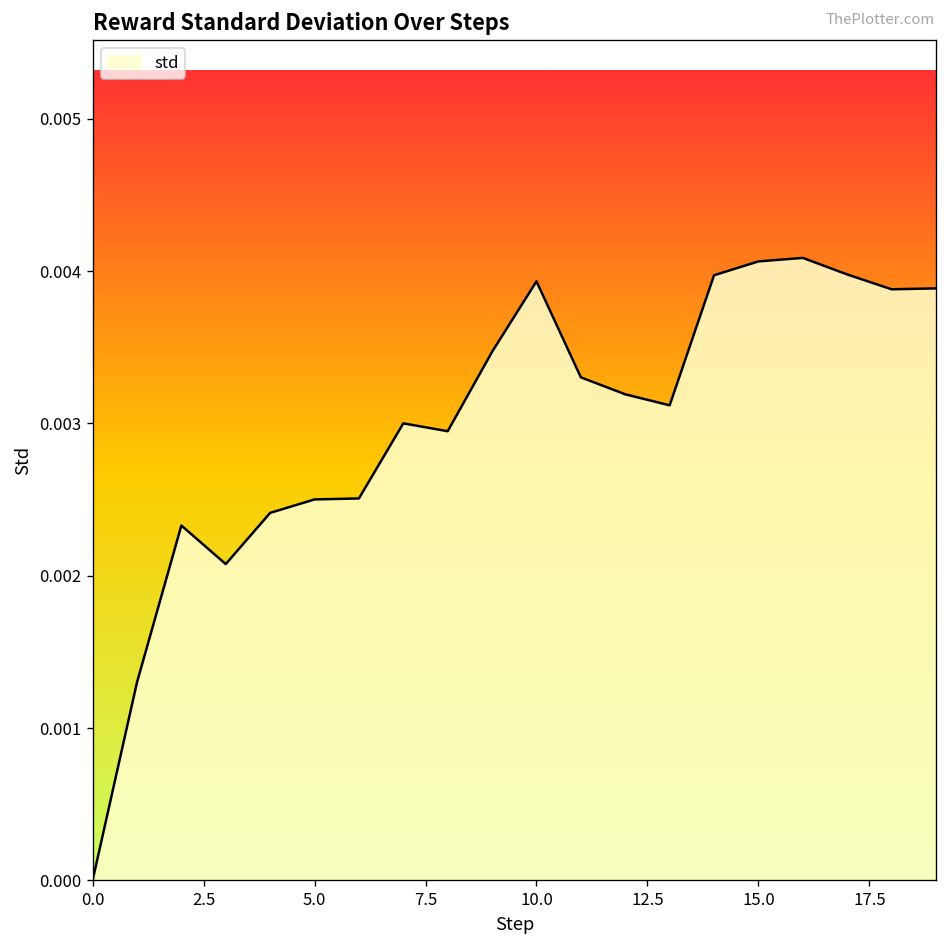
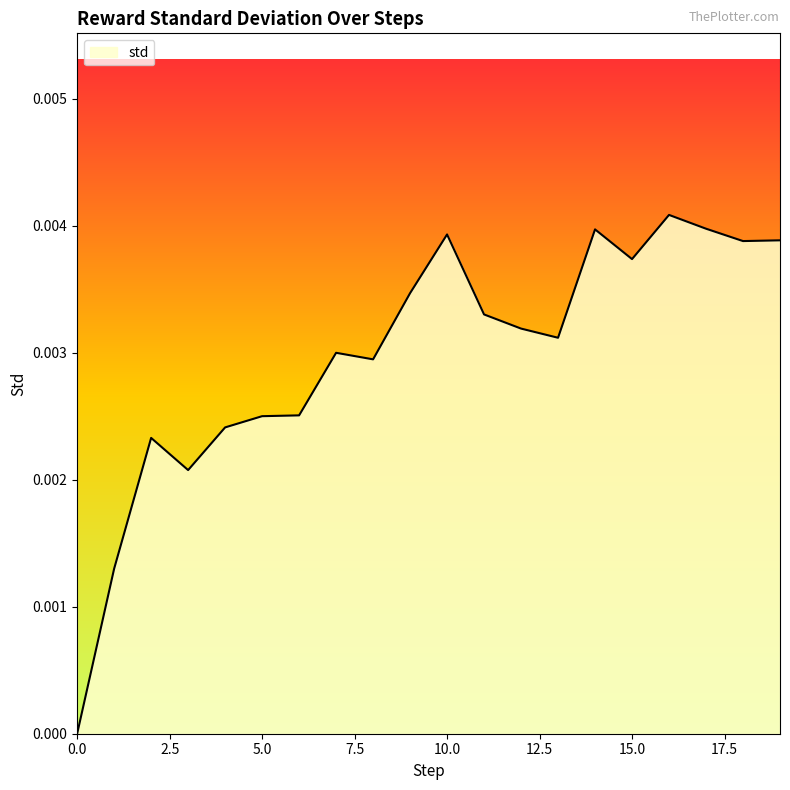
15.0: 0.00406 -> 0.00374
